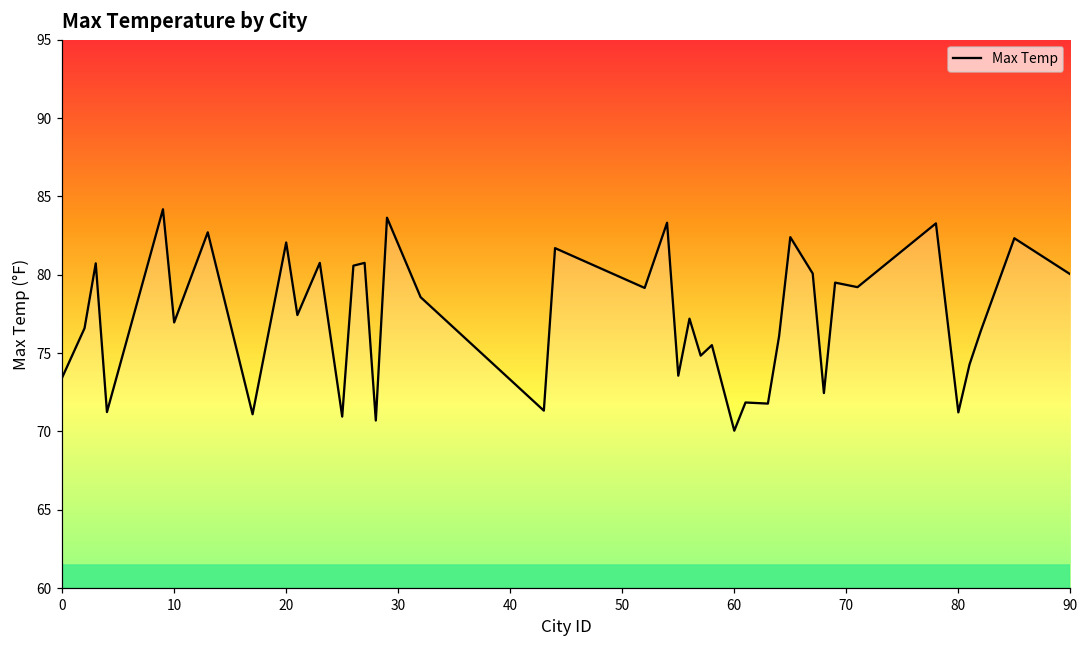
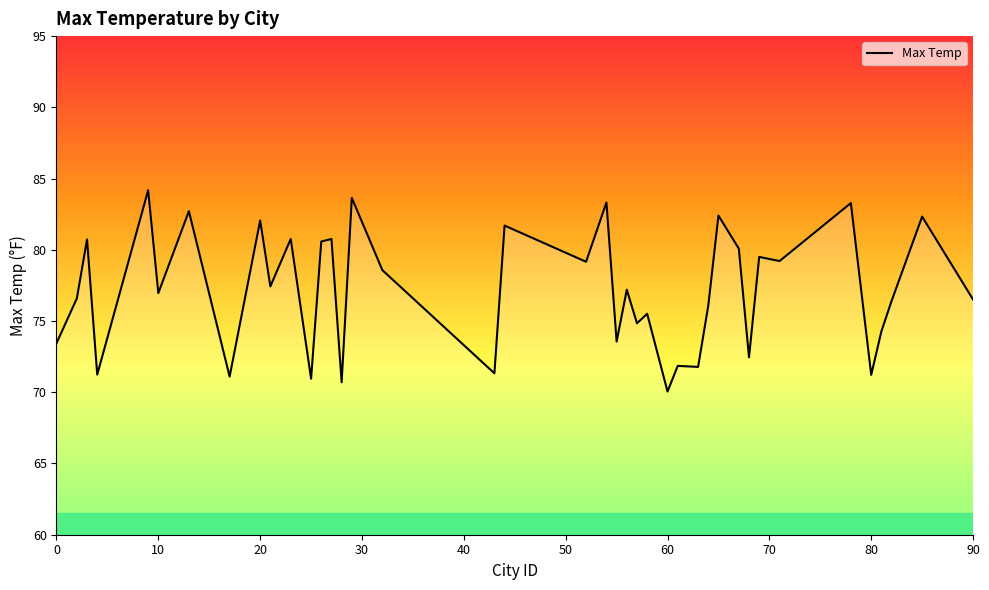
90: 80.0 -> 76.5
